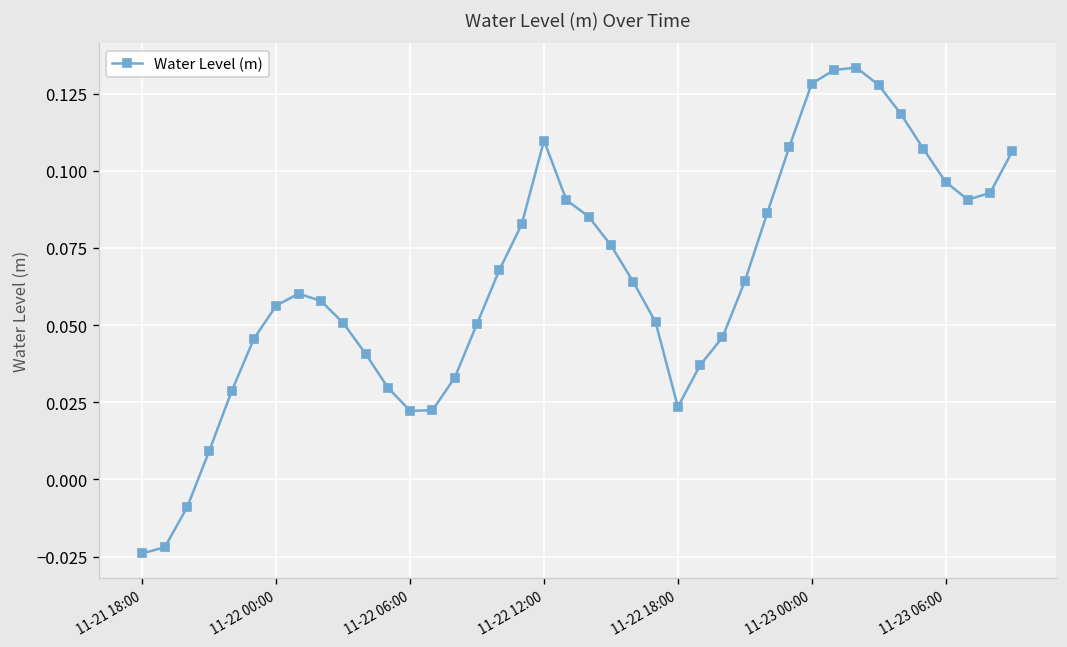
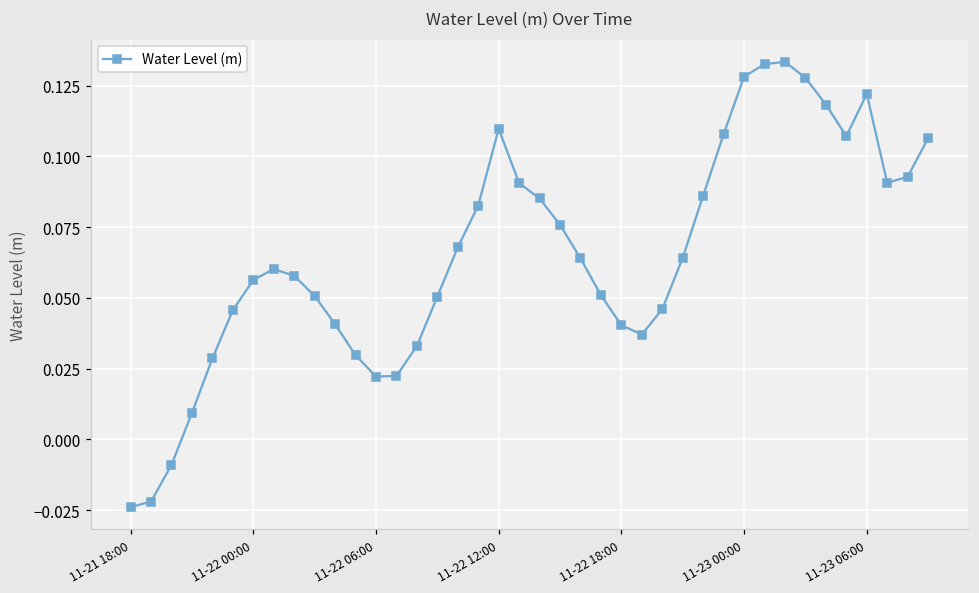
11-22 18:00: 0.024 -> 0.040
11-23 06:00: 0.096 -> 0.122
